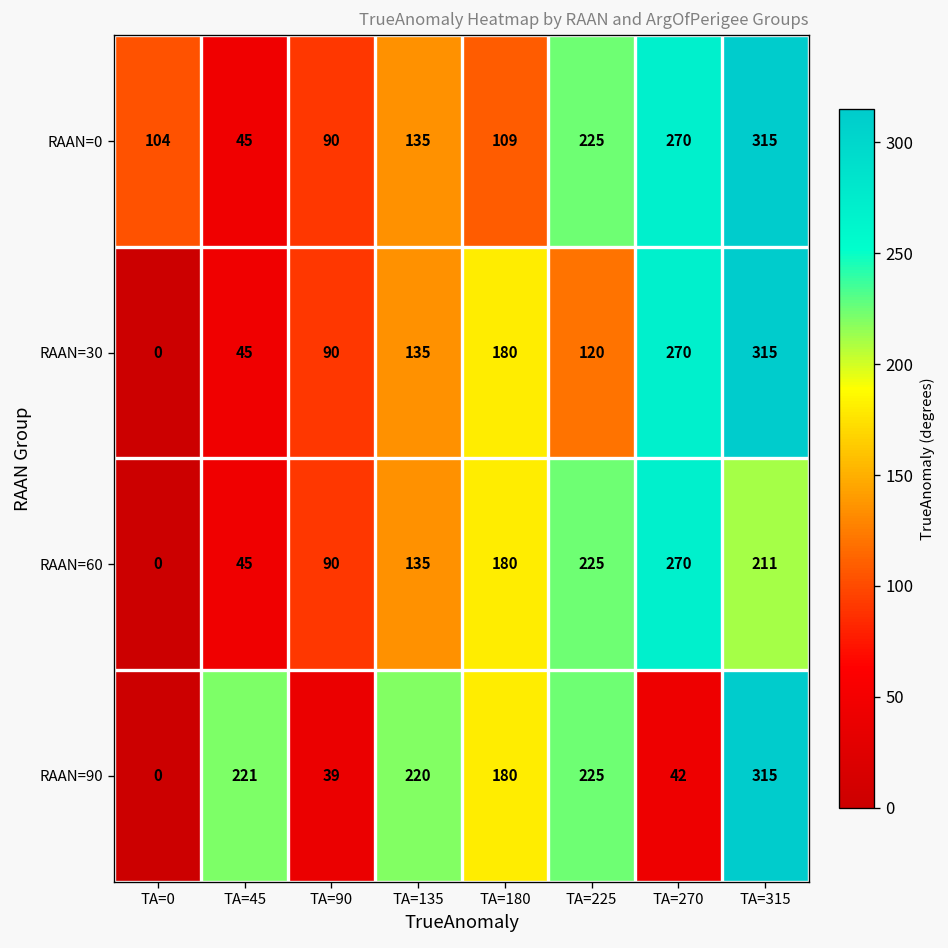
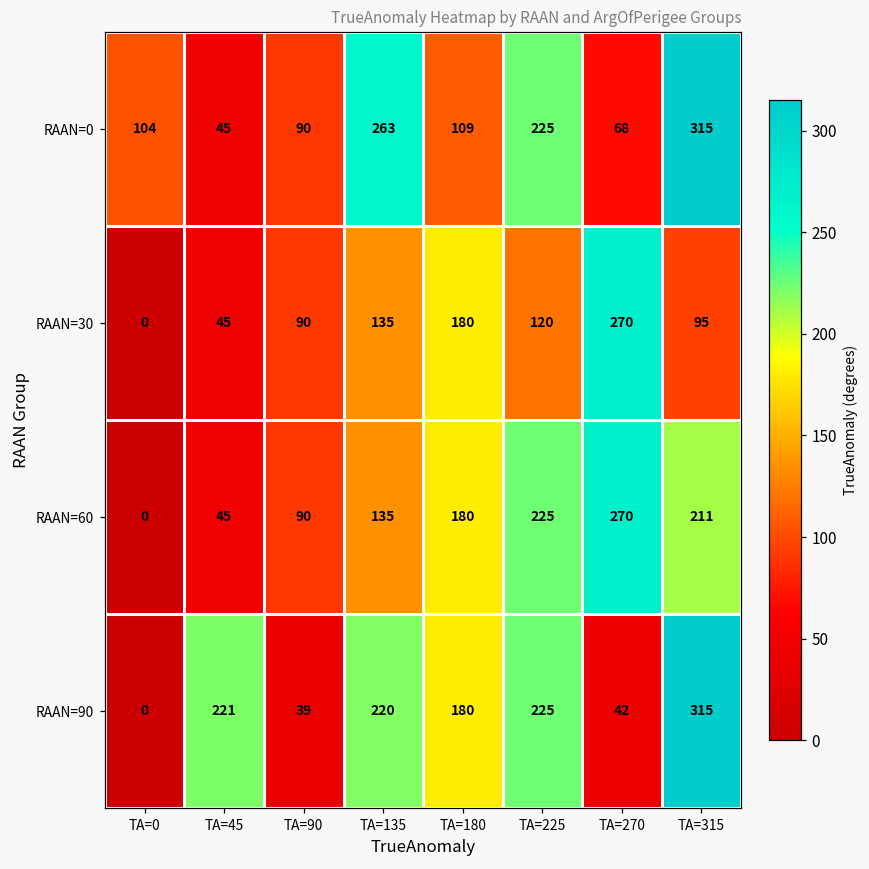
RAAN=0, TA=135: 135 -> 263
RAAN=0, TA=270: 270 -> 68
RAAN=30, TA=315: 315 -> 95
